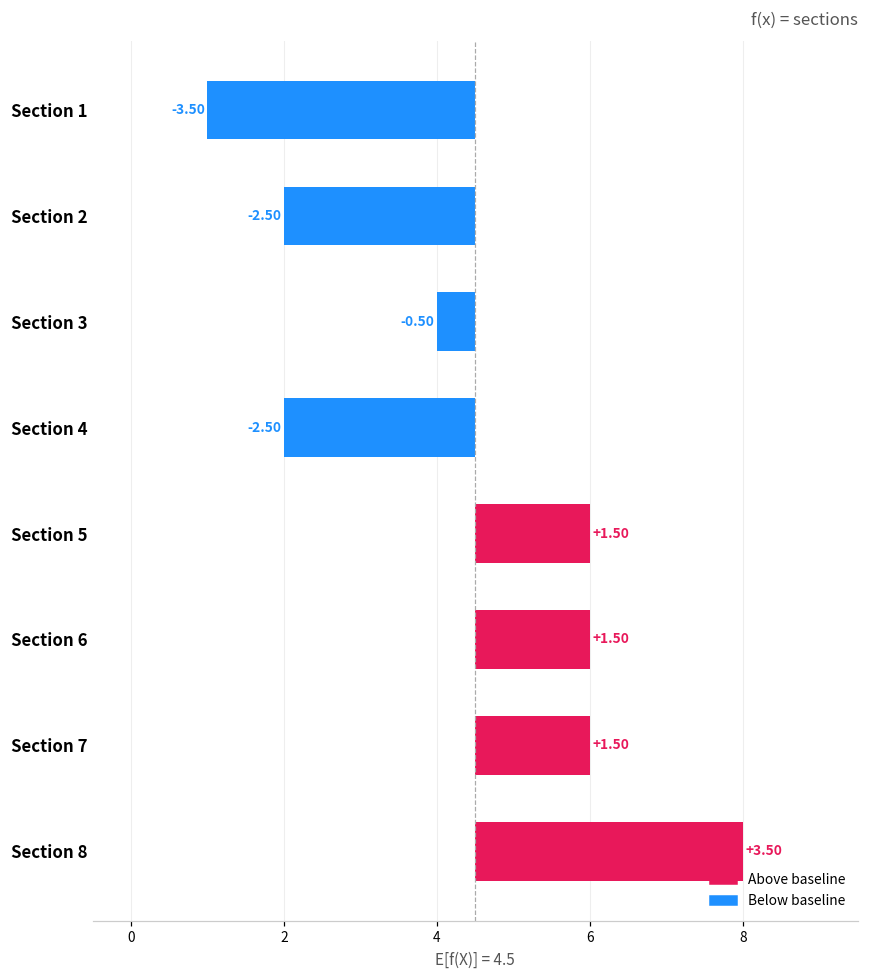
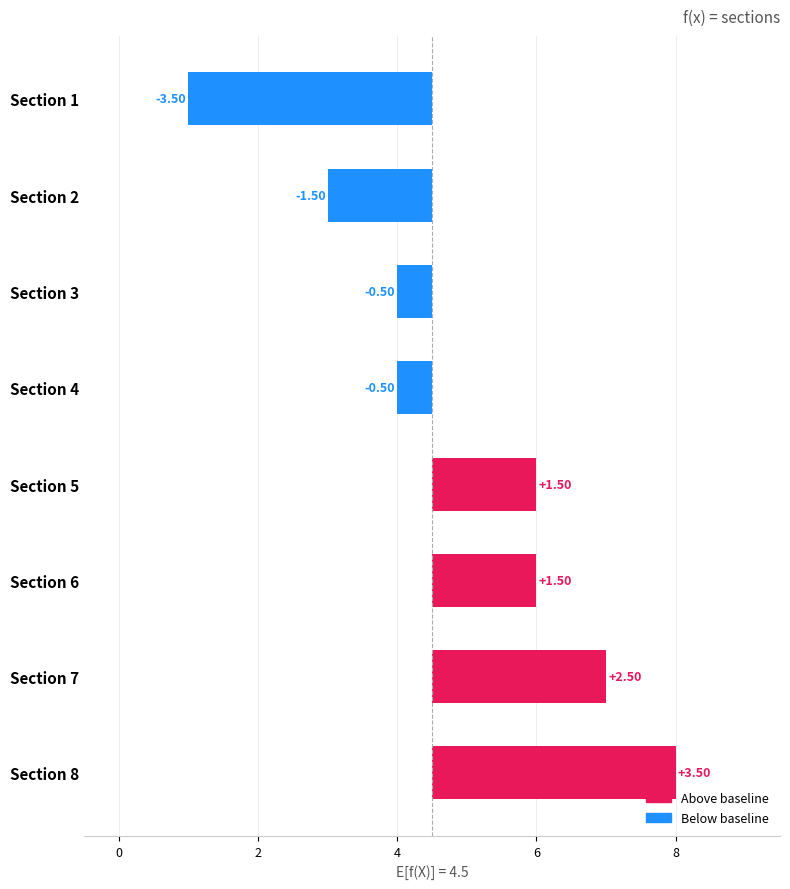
Section 2: -2.50 -> -1.50
Section 4: -2.50 -> -0.50
Section 7: +1.50 -> +2.50
